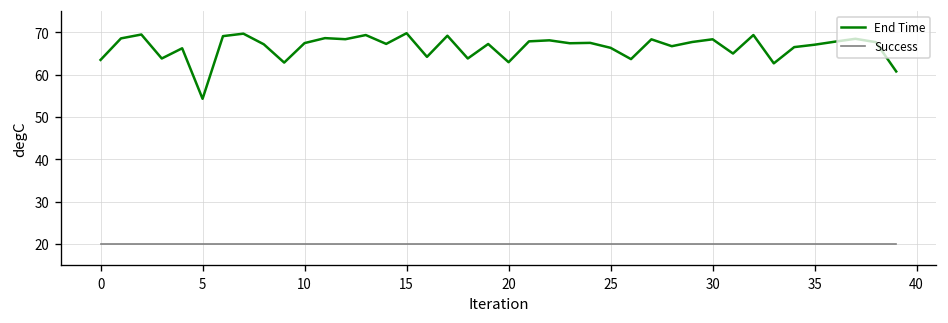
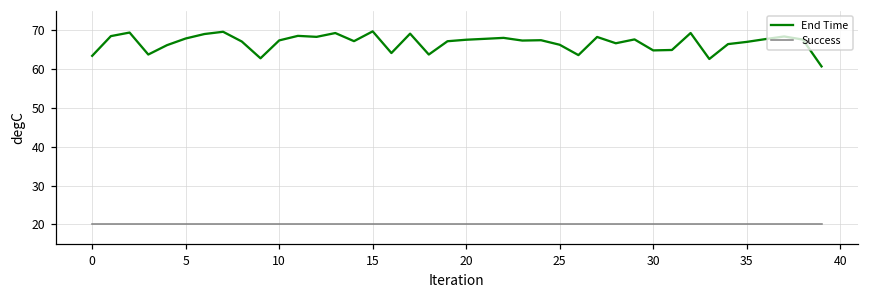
End Time, 5: 54 -> 68
End Time, 20: 63 -> 68
End Time, 30: 68 -> 65
